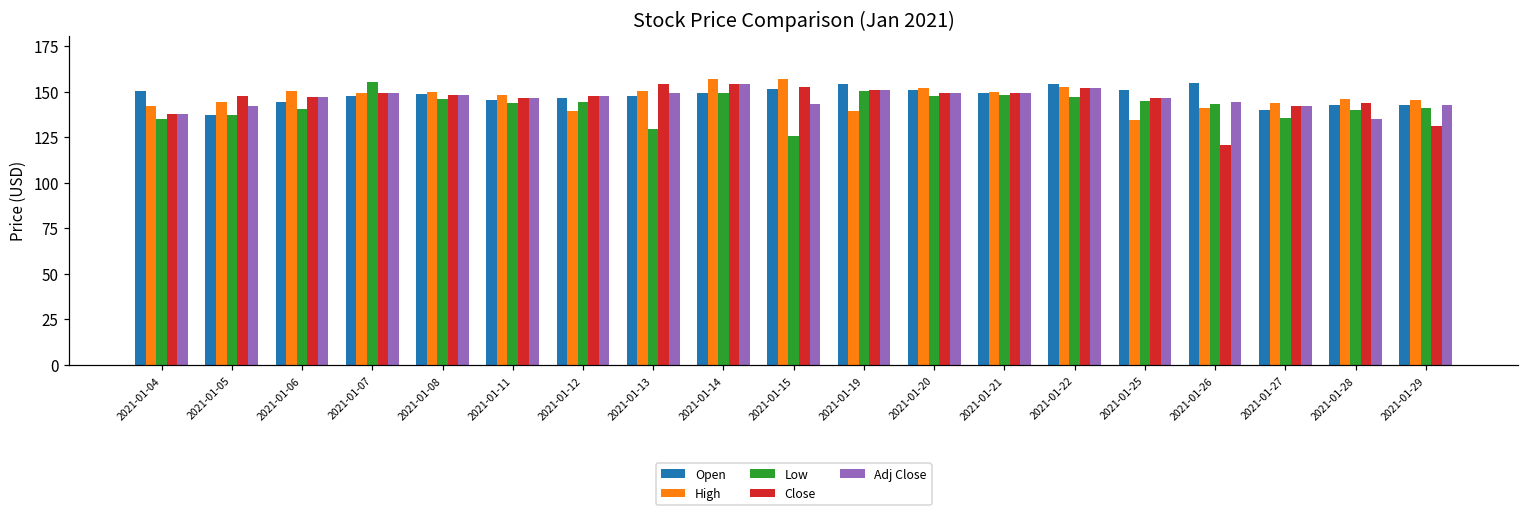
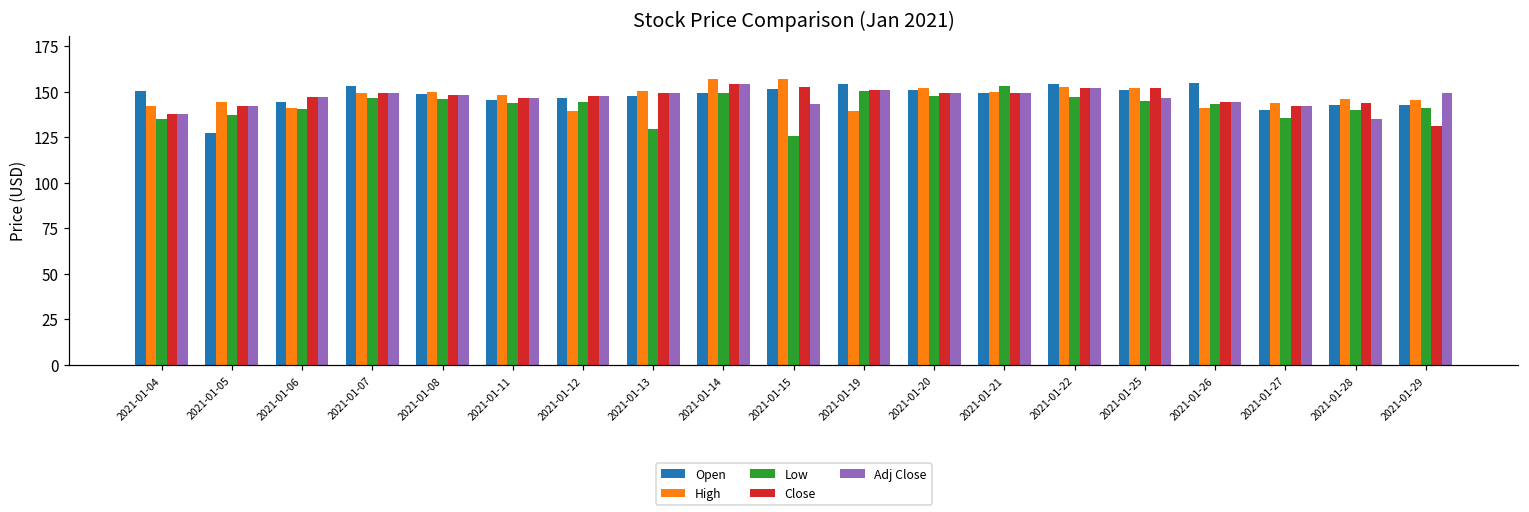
Open, 2021-01-05: 137 -> 127
Close, 2021-01-05: 148 -> 142
High, 2021-01-06: 150 -> 141
Open, 2021-01-07: 148 -> 153
Low, 2021-01-07: 156 -> 146
Close, 2021-01-13: 154 -> 149
Low, 2021-01-21: 148 -> 153
High, 2021-01-25: 135 -> 152
Close, 2021-01-25: 147 -> 152
Close, 2021-01-26: 121 -> 144
Adj Close, 2021-01-29: 143 -> 149
